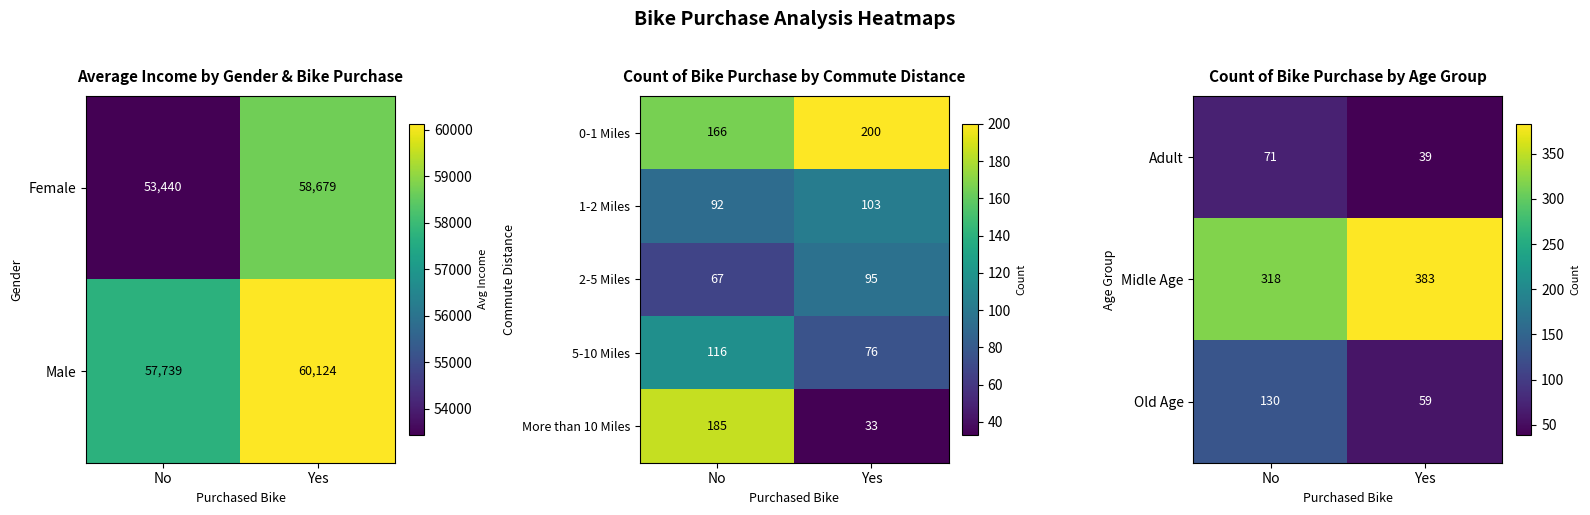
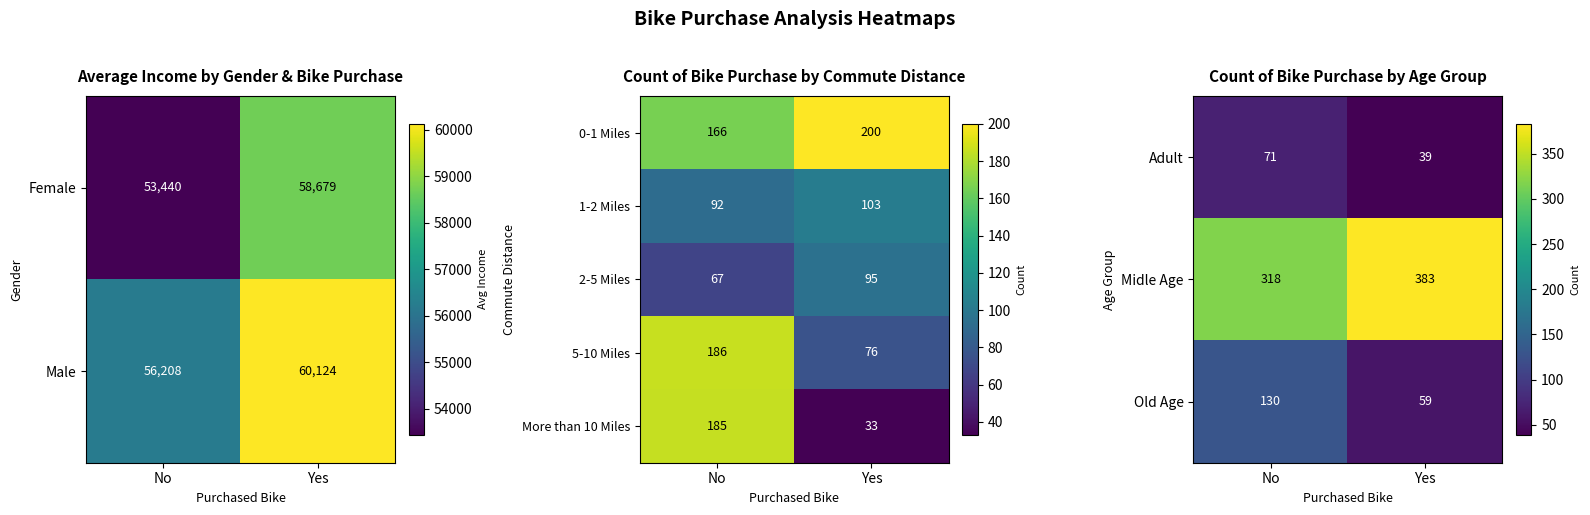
Average Income by Gender & Bike Purchase, Male, No: 57,739 -> 56,208
Count of Bike Purchase by Commute Distance, 5-10 Miles, No: 116 -> 186
